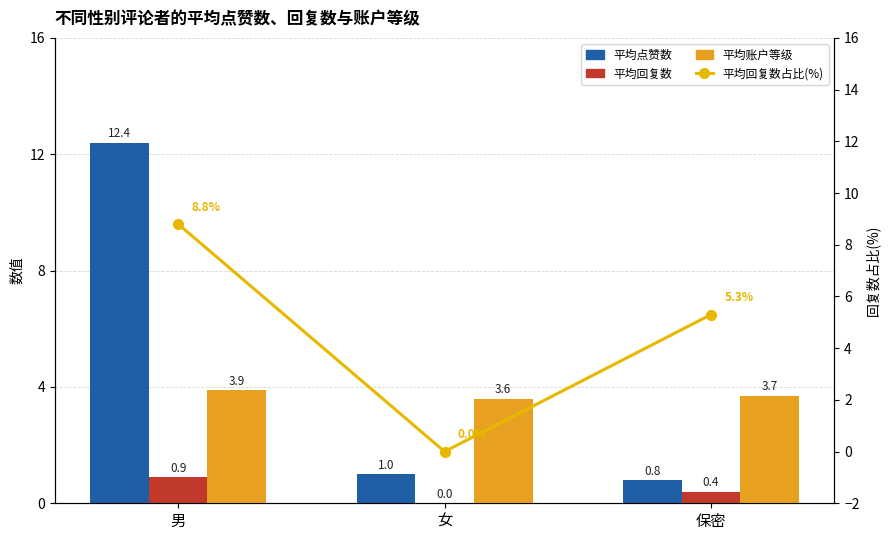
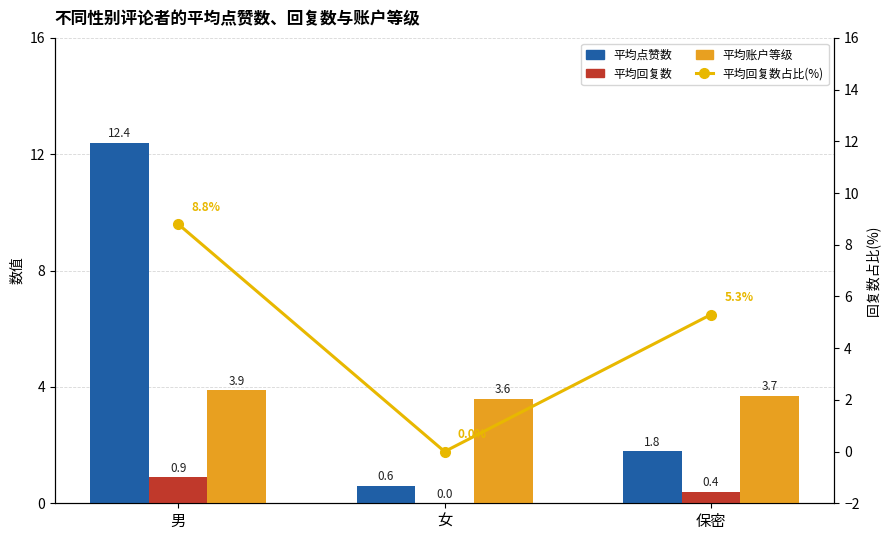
平均点赞数, 女: 1.0 -> 0.6
平均点赞数, 保密: 0.8 -> 1.8
